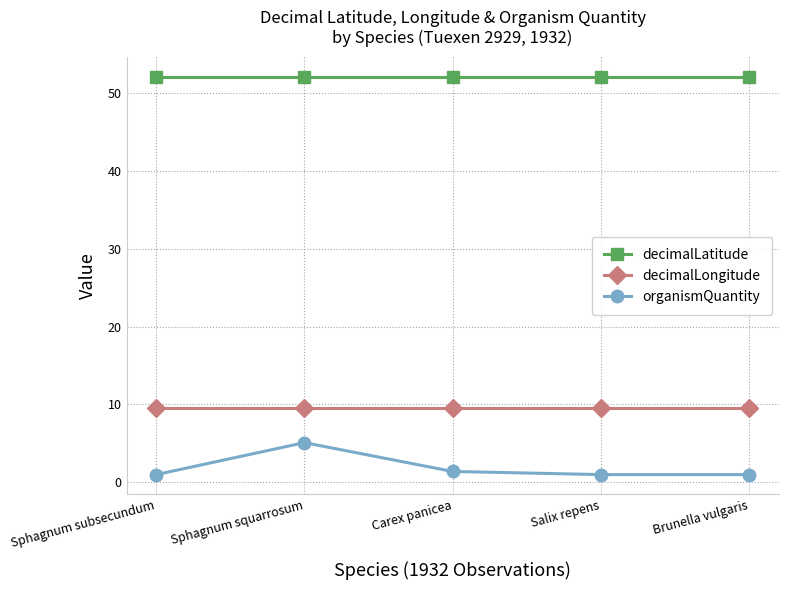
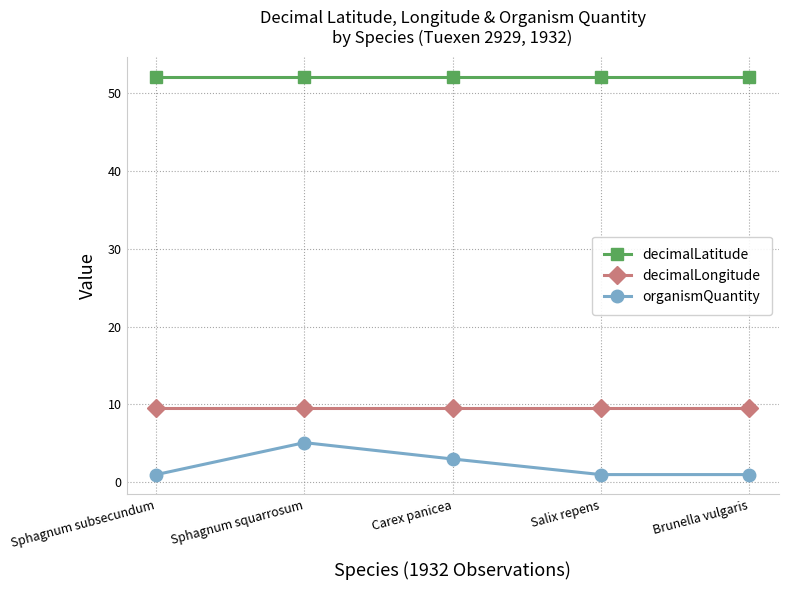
organismQuantity, Carex panicea: 1 -> 3
